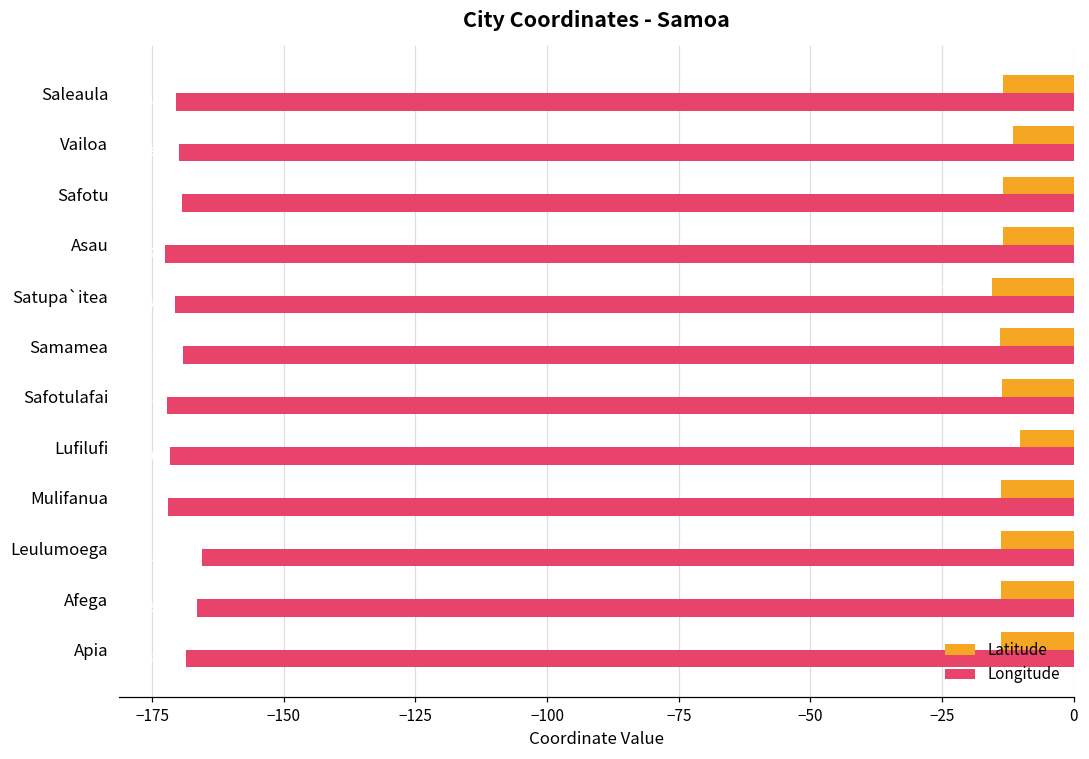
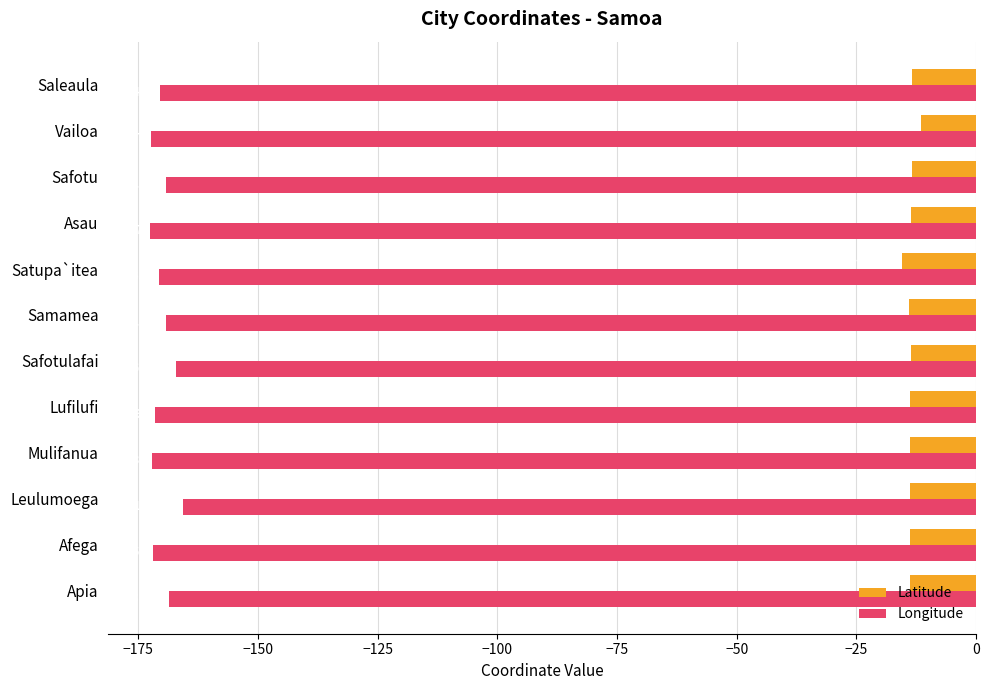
Longitude, Vailoa: -170 -> -172
Longitude, Safotulafai: -172 -> -167
Latitude, Lufilufi: -10 -> -14
Longitude, Afega: -166 -> -172
